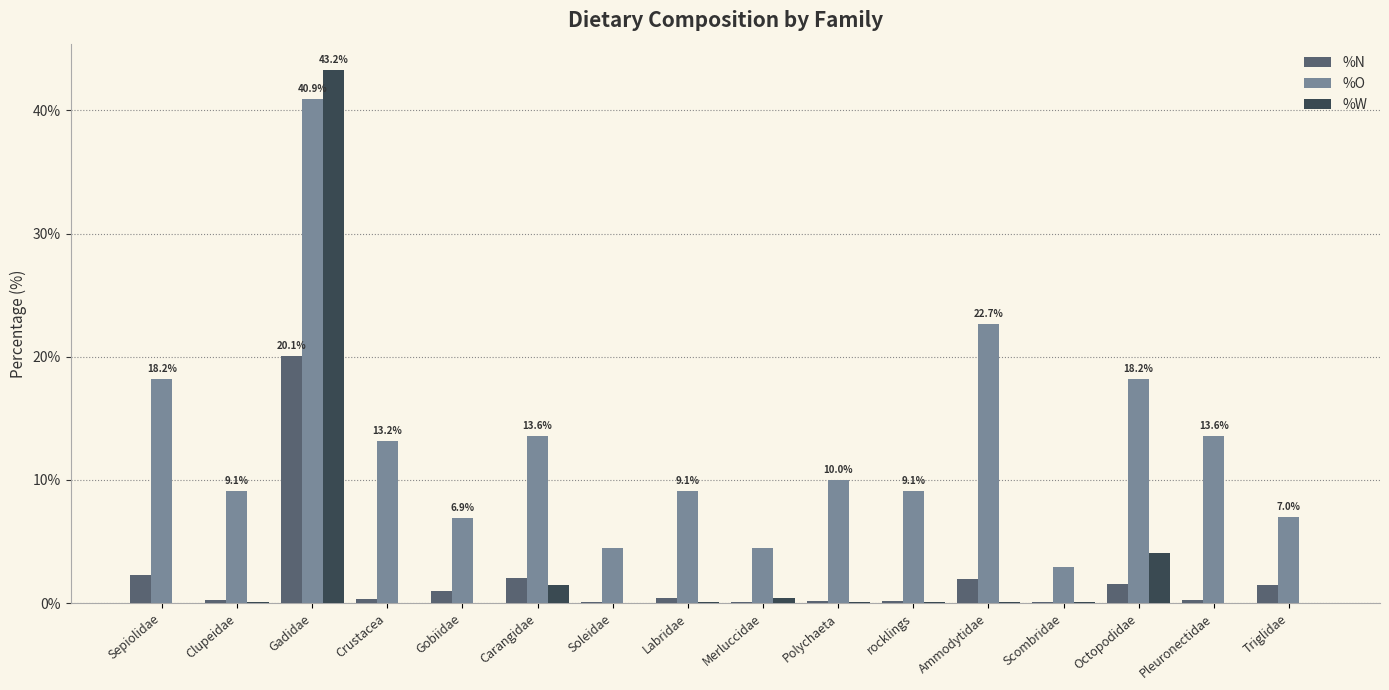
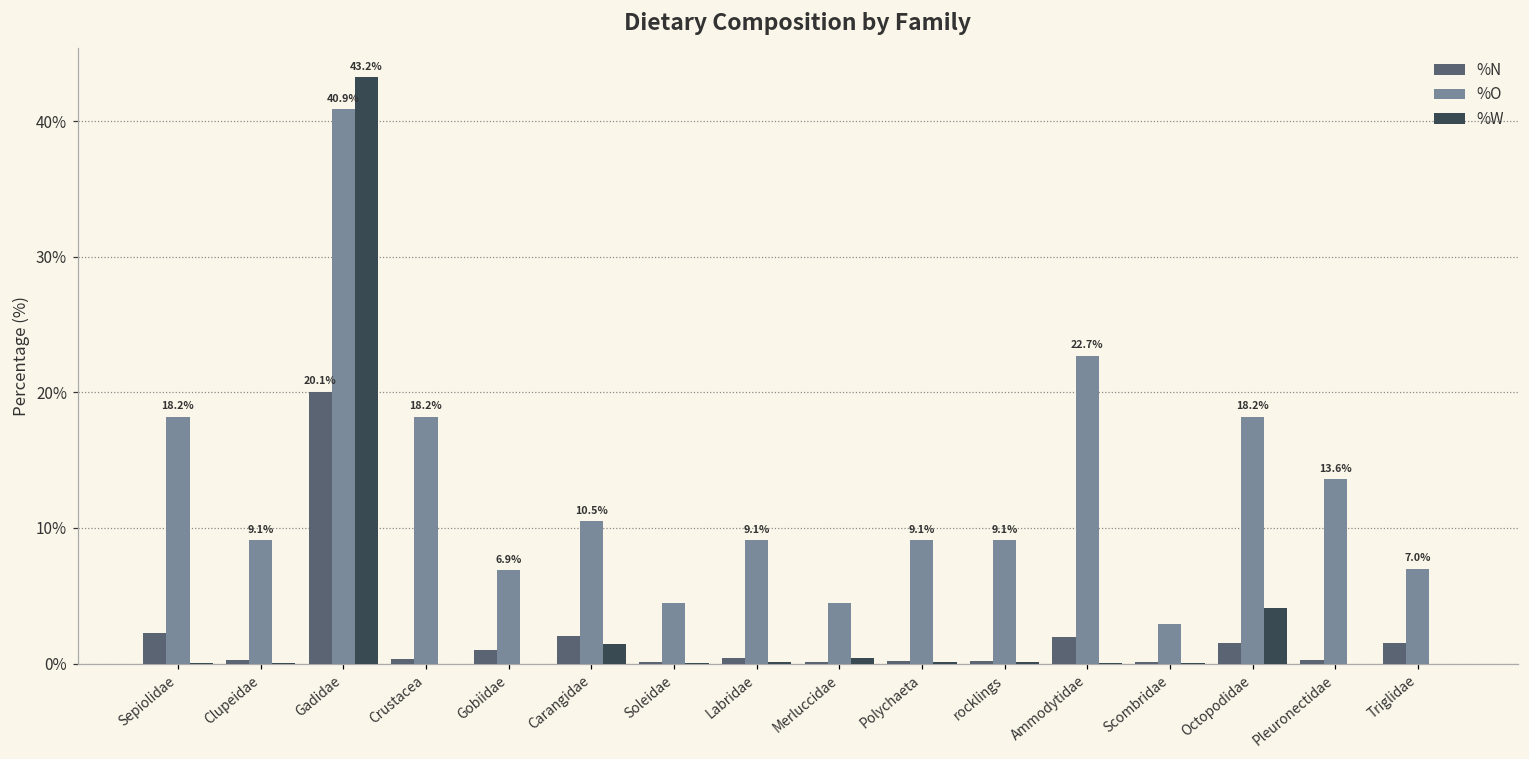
%O, Crustacea: 13.2% -> 18.2%
%O, Carangidae: 13.6% -> 10.5%
%O, Polychaeta: 10.0% -> 9.1%
